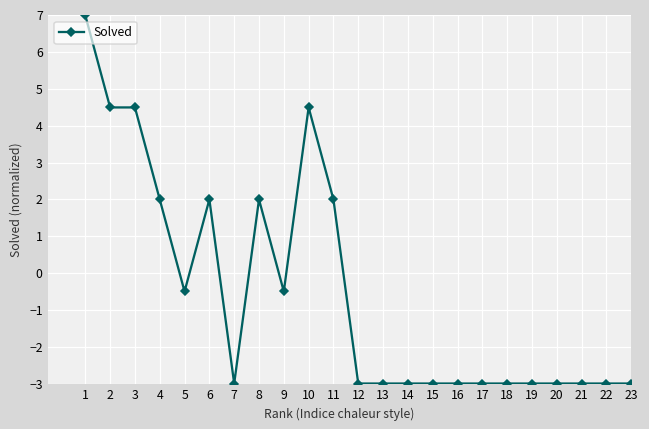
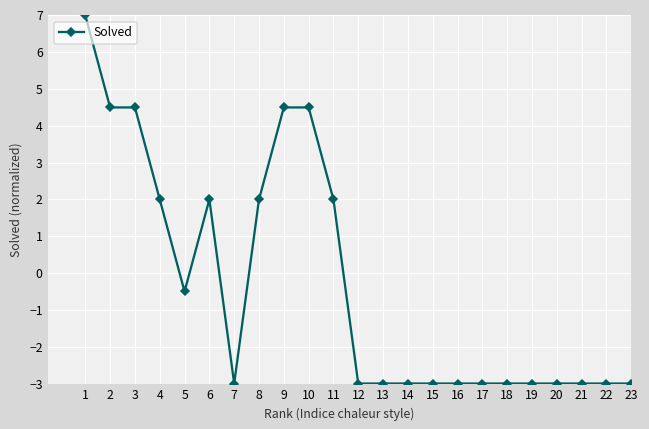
9: -0.5 -> 4.5
